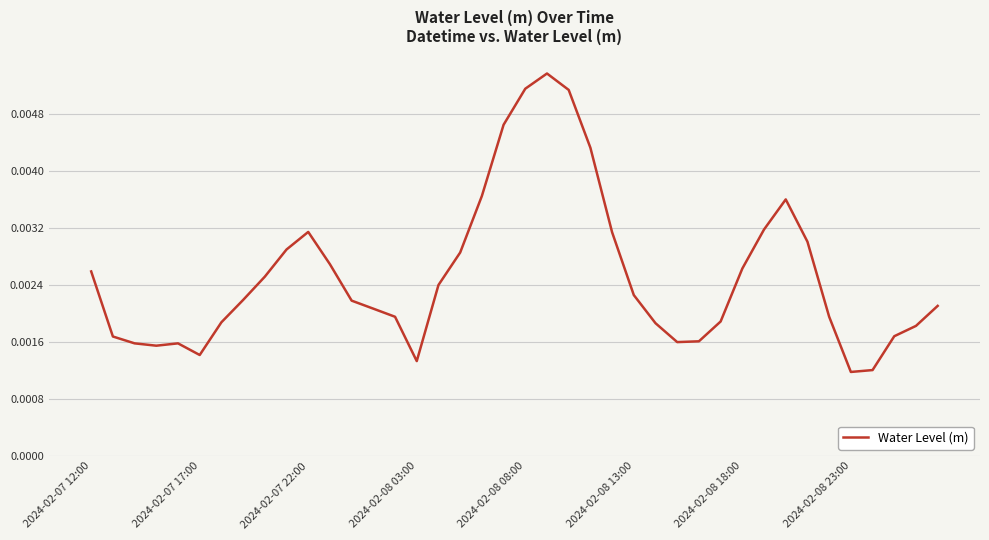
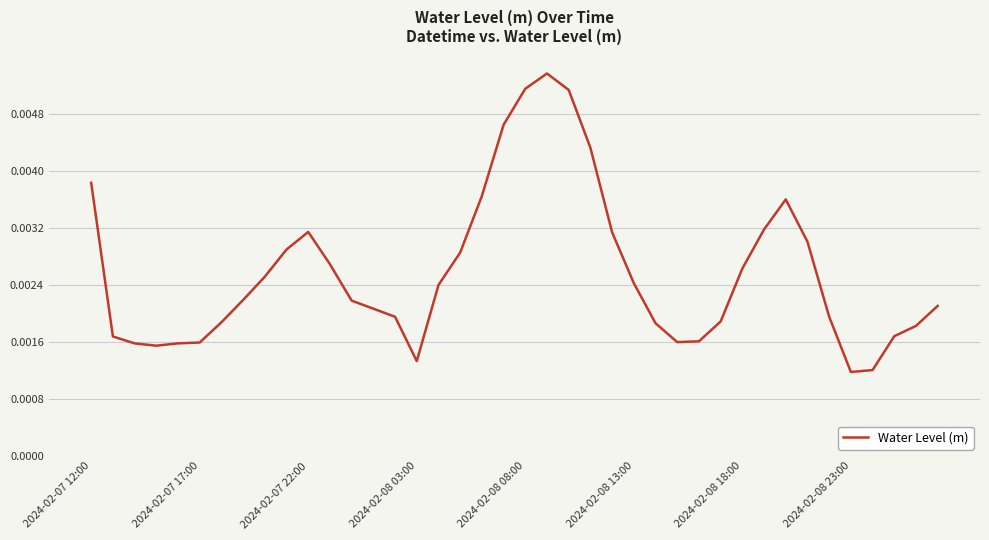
2024-02-07 12:00: 0.0026 -> 0.0038
2024-02-07 17:00: 0.0014 -> 0.0016
2024-02-08 13:00: 0.0023 -> 0.0024
